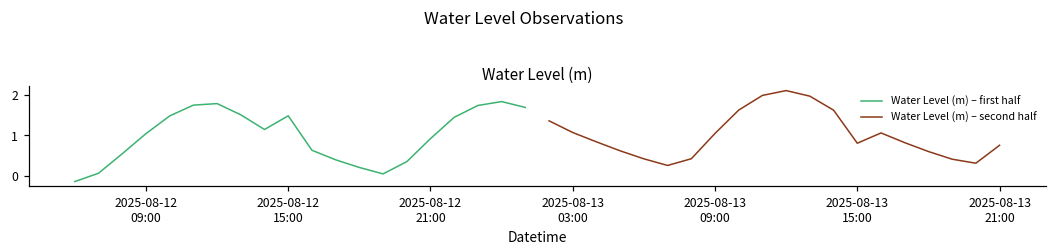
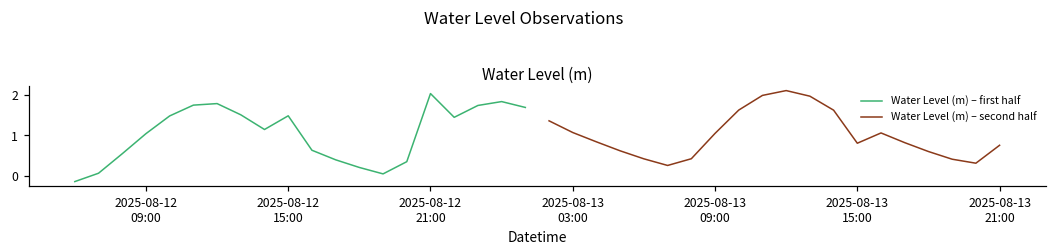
Water Level (m) – first half, 2025-08-12 21:00: 0.9 -> 2.0
